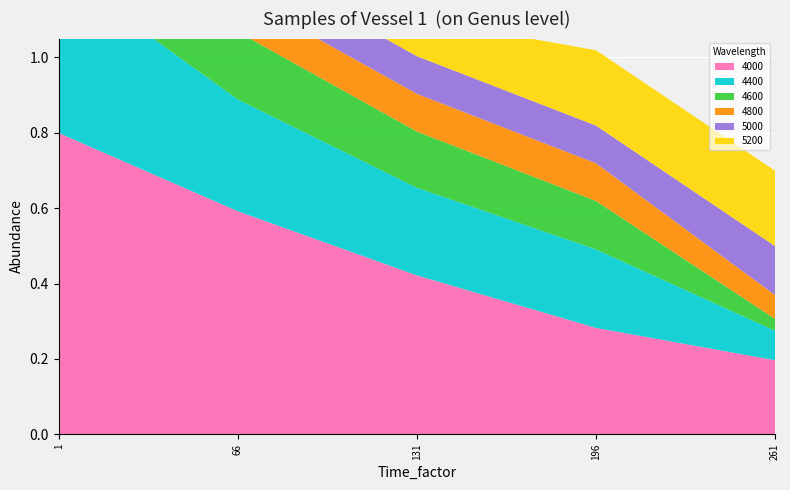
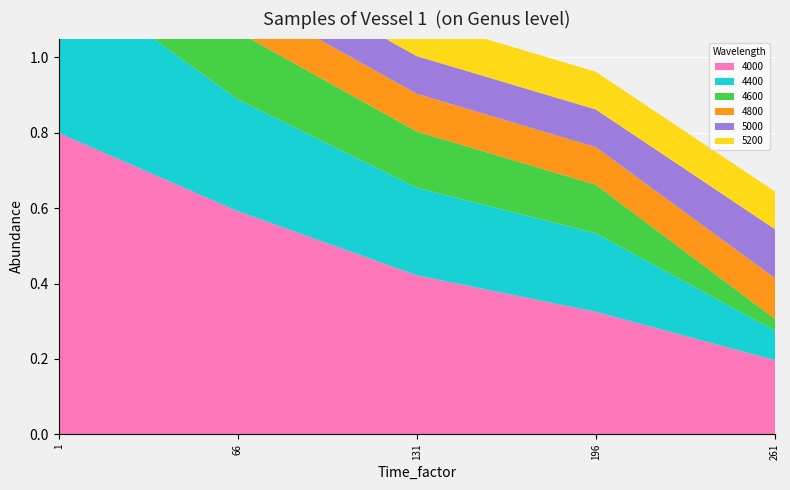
4000, 196: 0.28 -> 0.32
5200, 196: 0.2 -> 0.1
4800, 261: 0.06 -> 0.11
5200, 261: 0.2 -> 0.1
